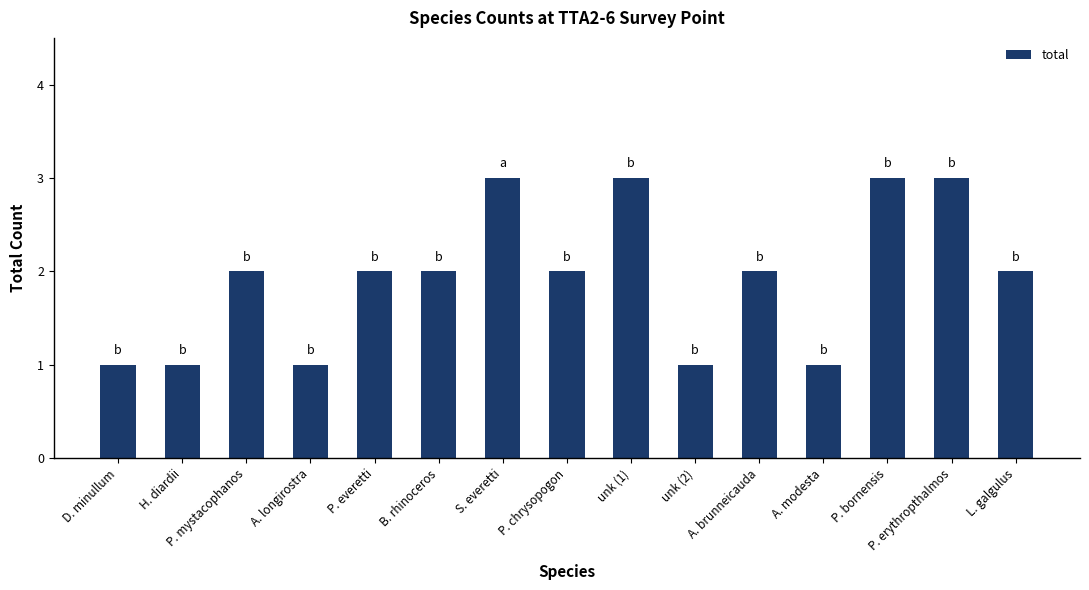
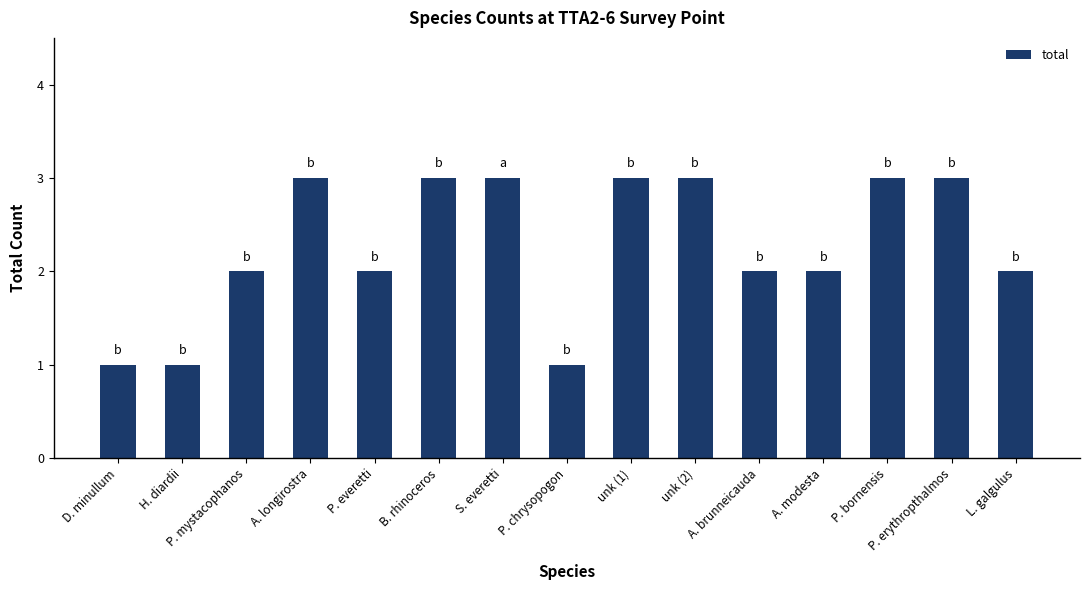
A. longirostra: 1 -> 3
B. rhinoceros: 2 -> 3
P. chrysopogon: 2 -> 1
unk (2): 1 -> 3
A. modesta: 1 -> 2
